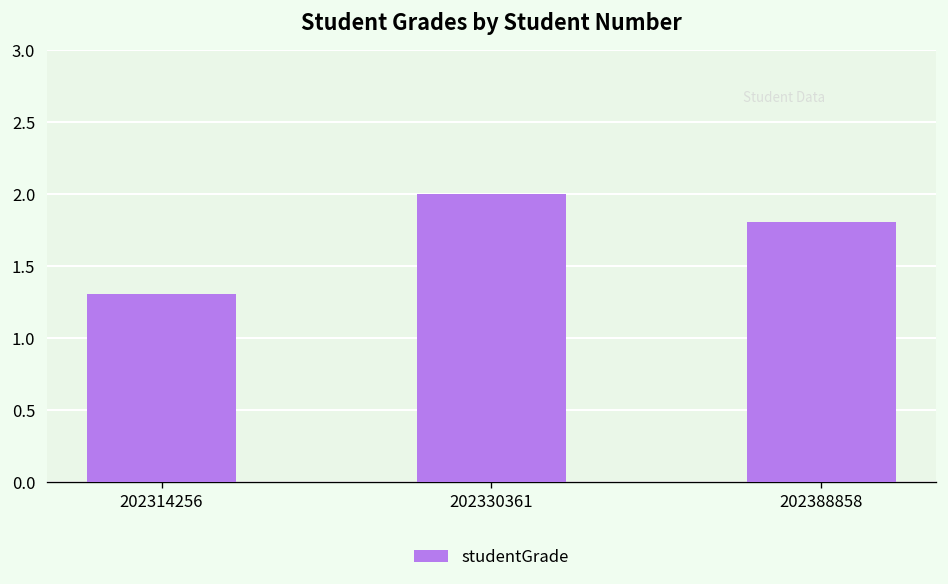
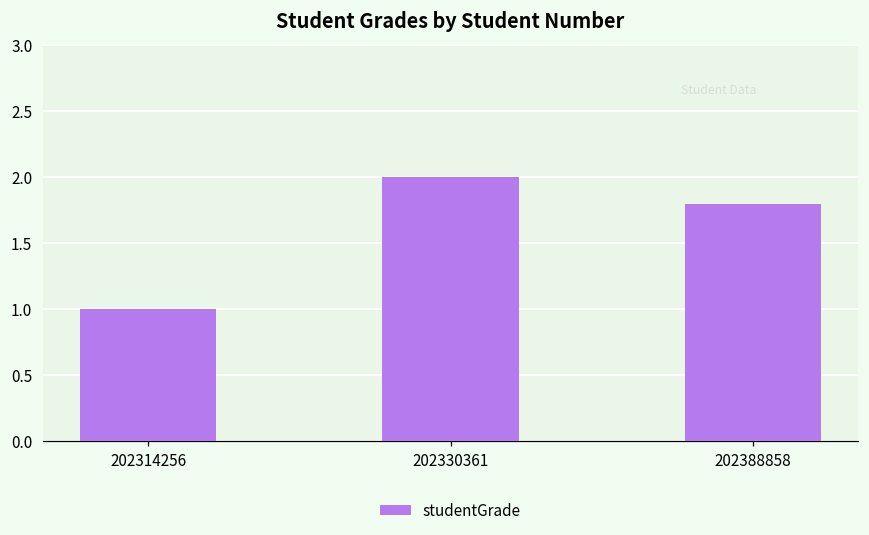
202314256: 1.3 -> 1.0
